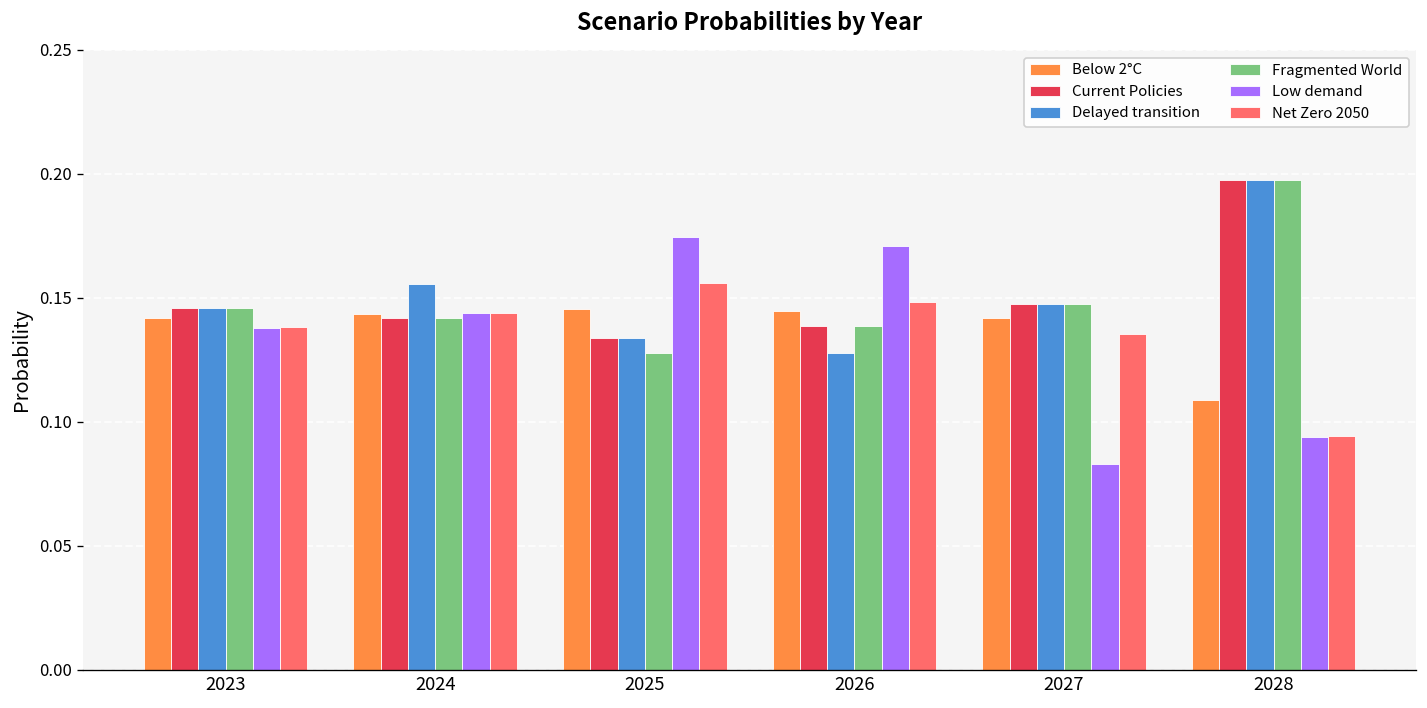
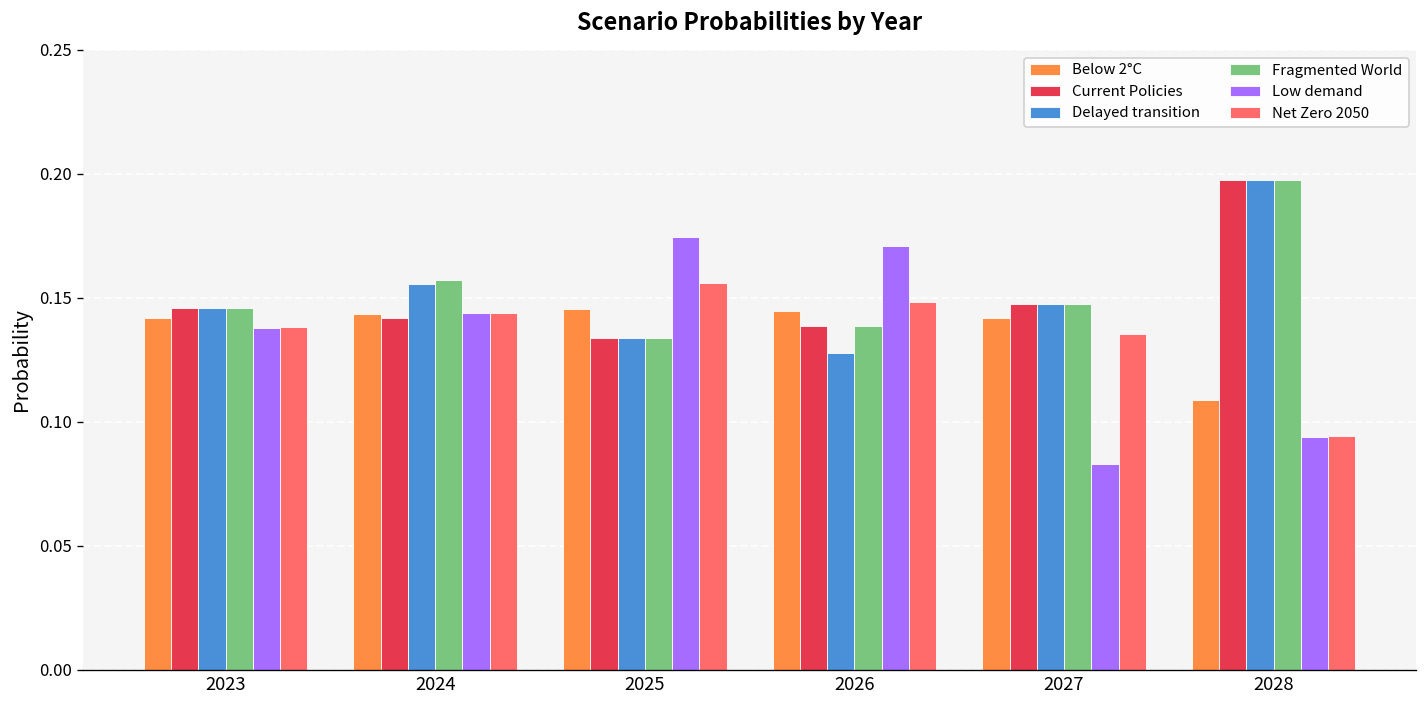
Fragmented World, 2024: 0.142 -> 0.157
Fragmented World, 2025: 0.128 -> 0.134
